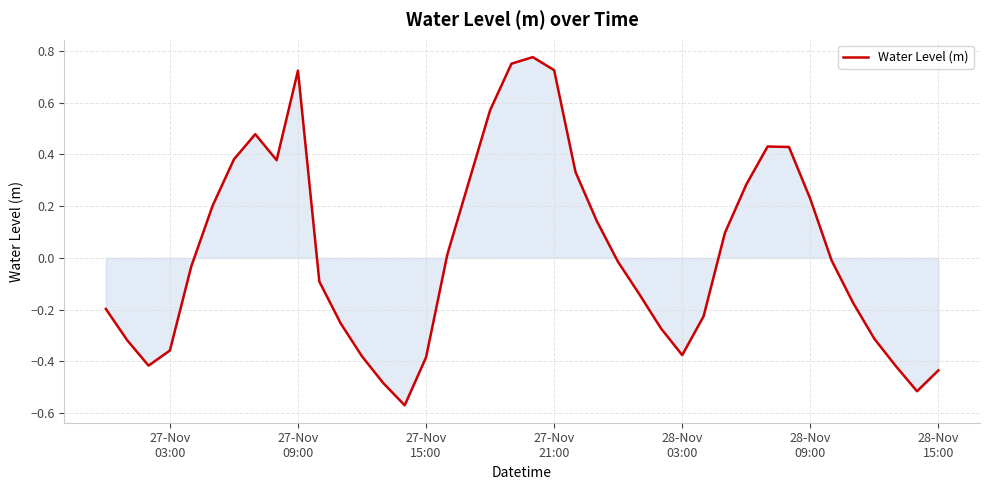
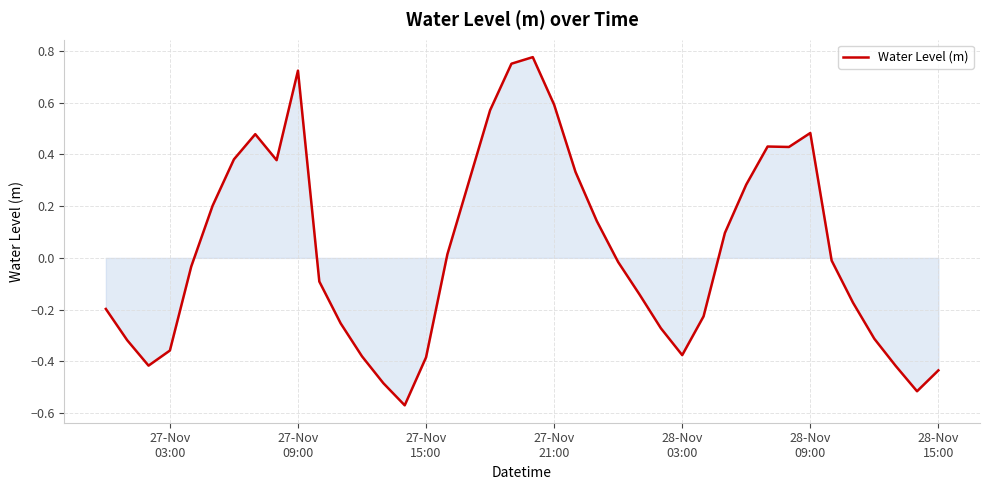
Water Level (m), 27-Nov 21:00: 0.73 -> 0.59
Water Level (m), 28-Nov 09:00: 0.23 -> 0.48
